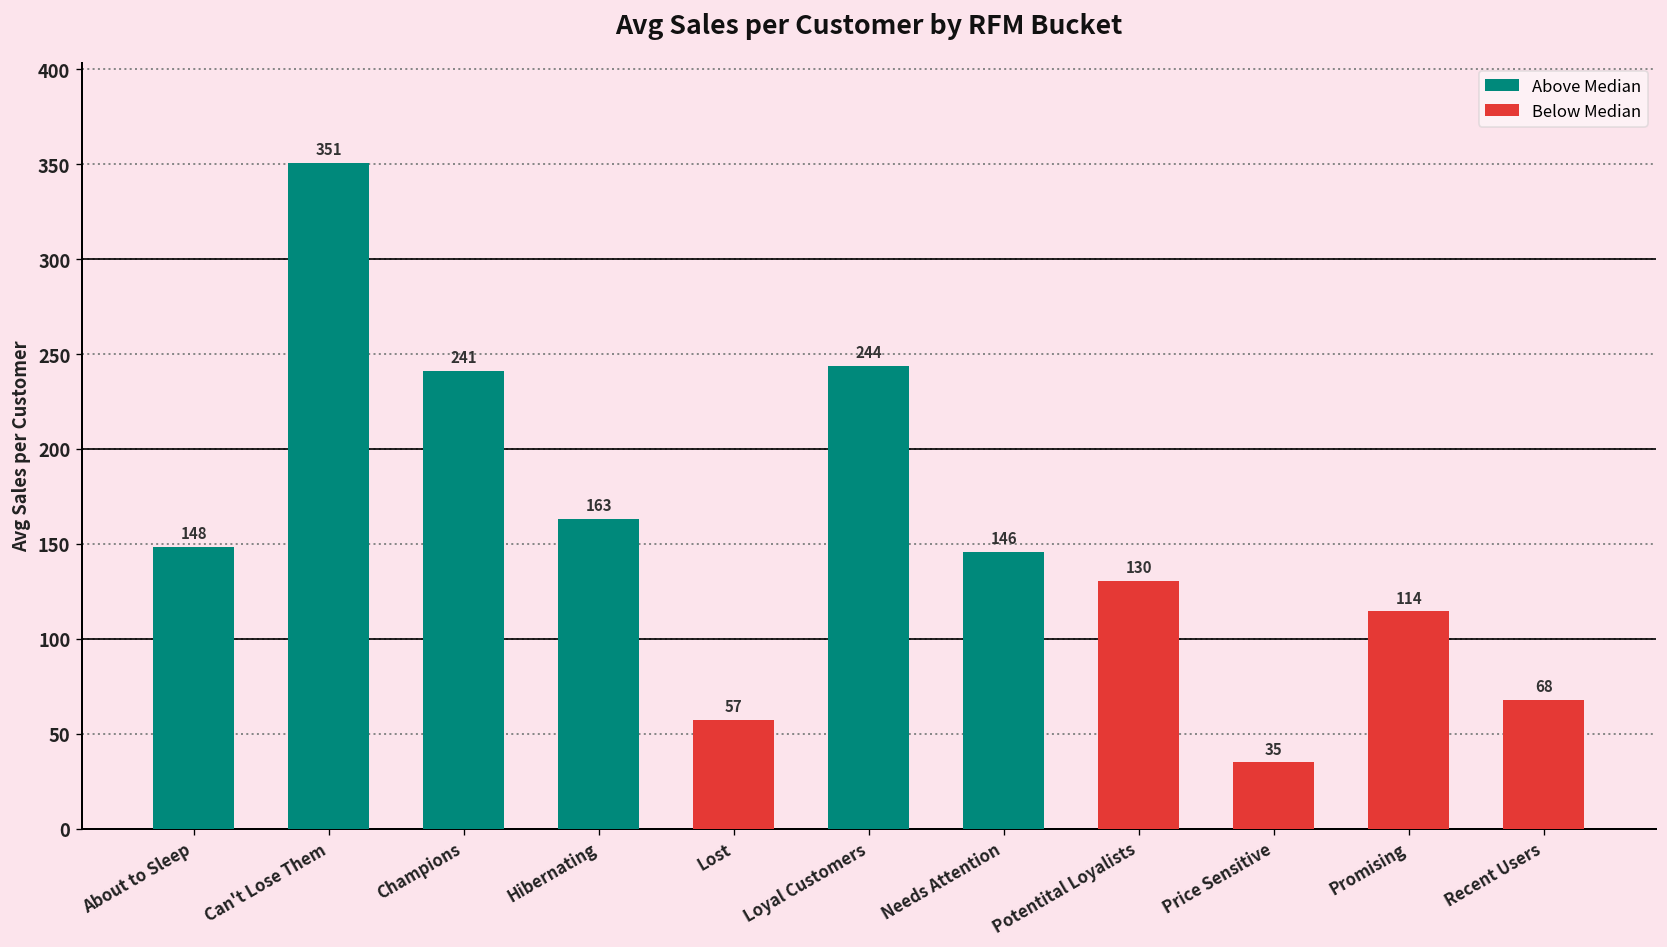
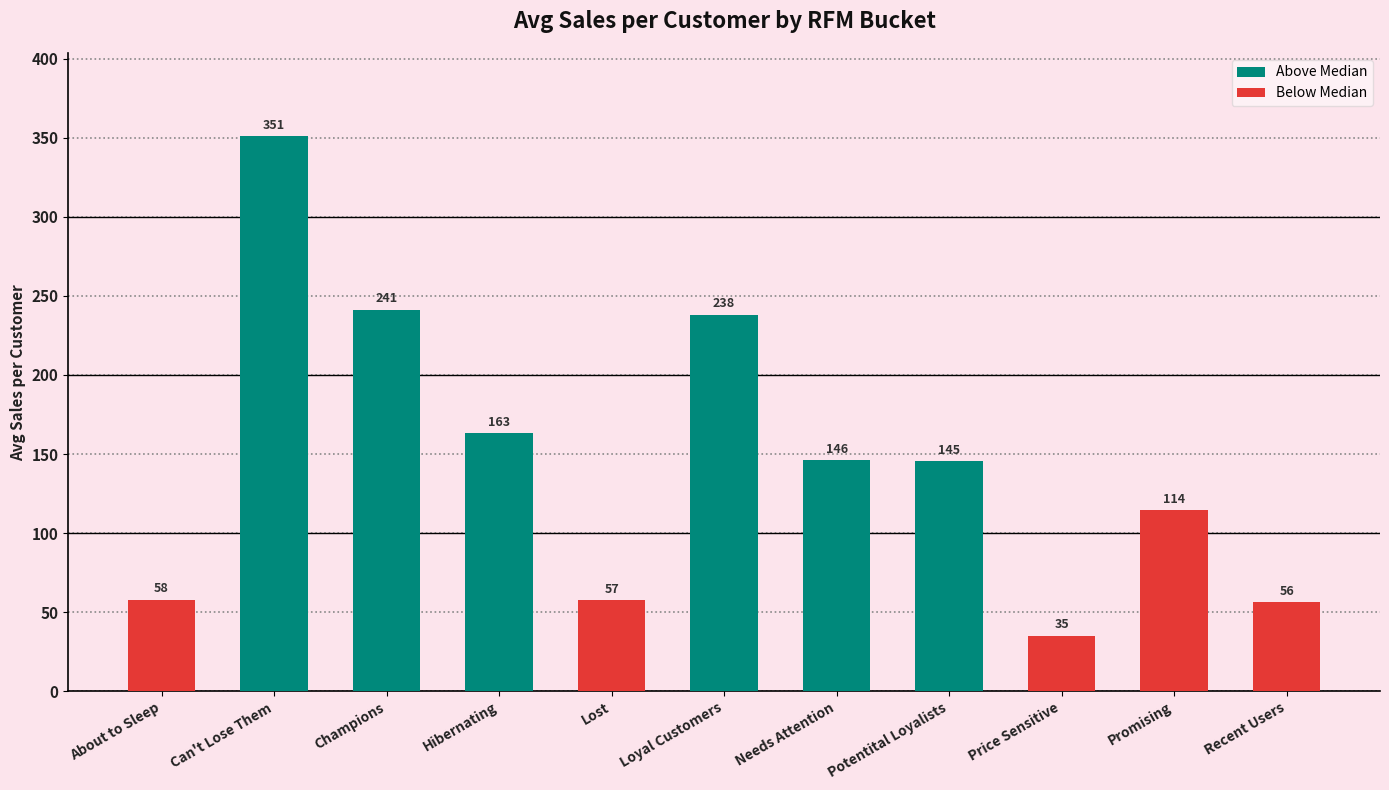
About to Sleep: 148 -> 58
Loyal Customers: 244 -> 238
Potentital Loyalists: 130 -> 145
Recent Users: 68 -> 56
